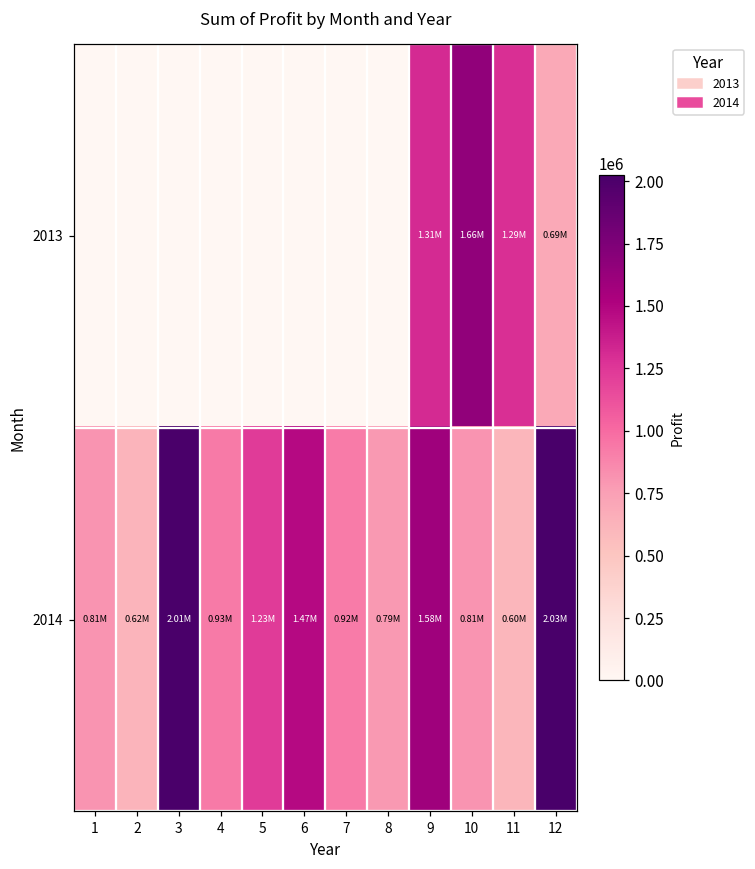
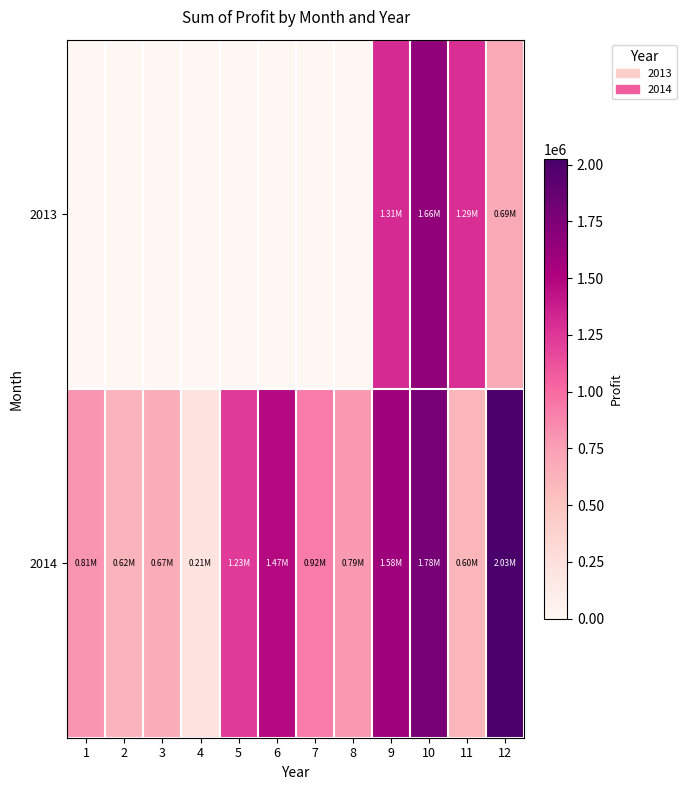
2014, 3: 2.01M -> 0.67M
2014, 4: 0.93M -> 0.21M
2014, 10: 0.81M -> 1.78M
